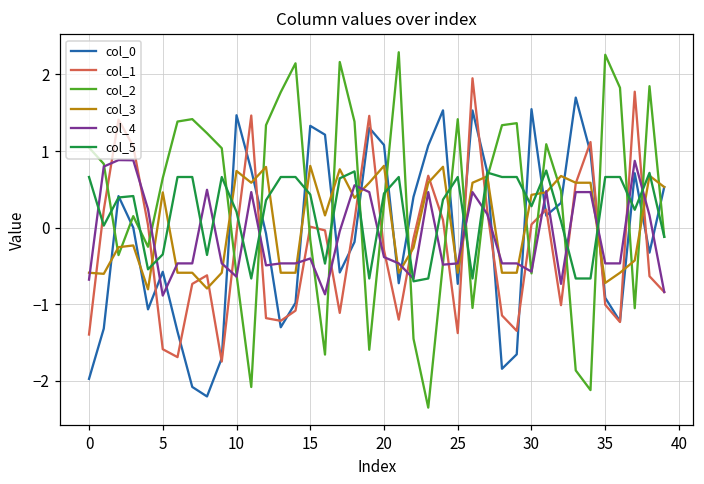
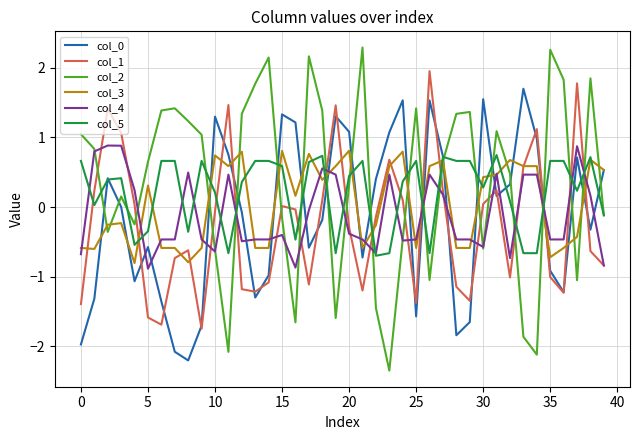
col_3, 5: 0.5 -> 0.3
col_0, 10: 1.5 -> 1.3
col_5, 15: 0.4 -> 0.6
col_0, 25: -0.7 -> -1.6
